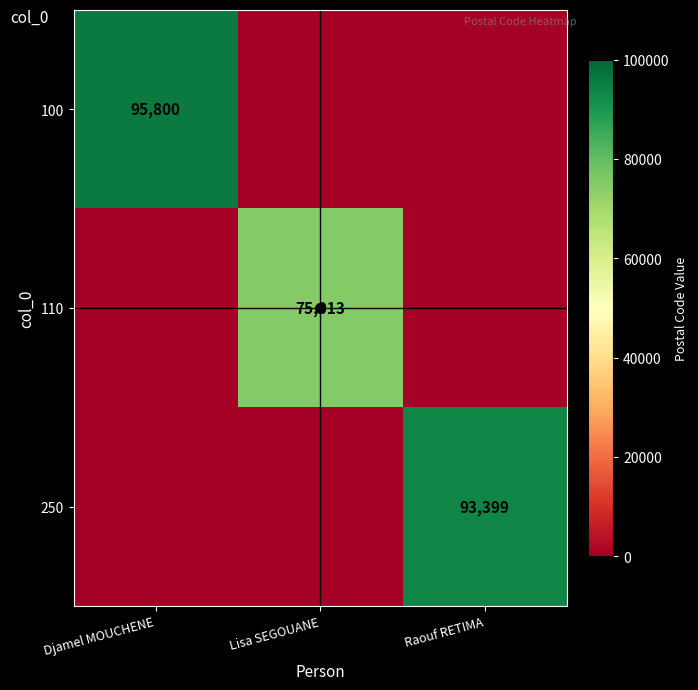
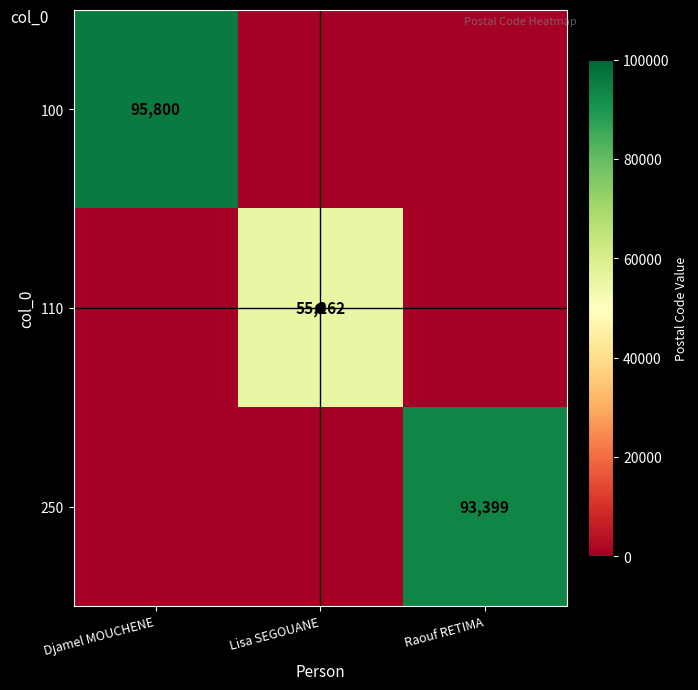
110, Lisa SEGOUANE: 75,013 -> 55,262
